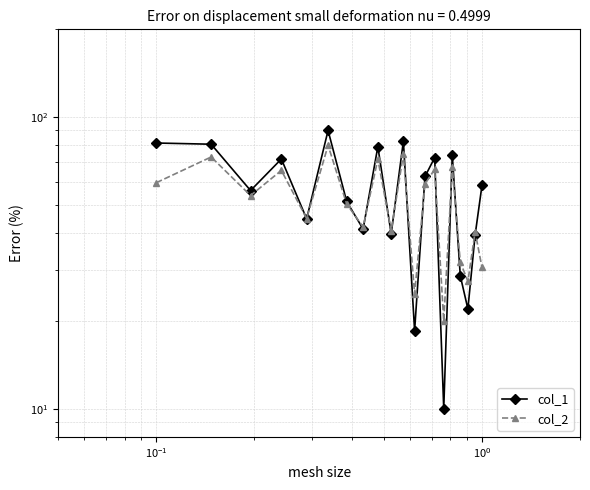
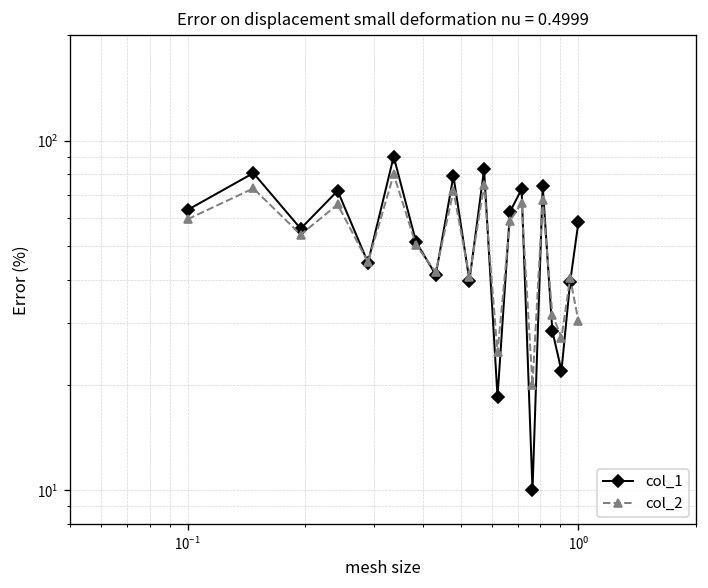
col_1, 10^-1: 81 -> 63
